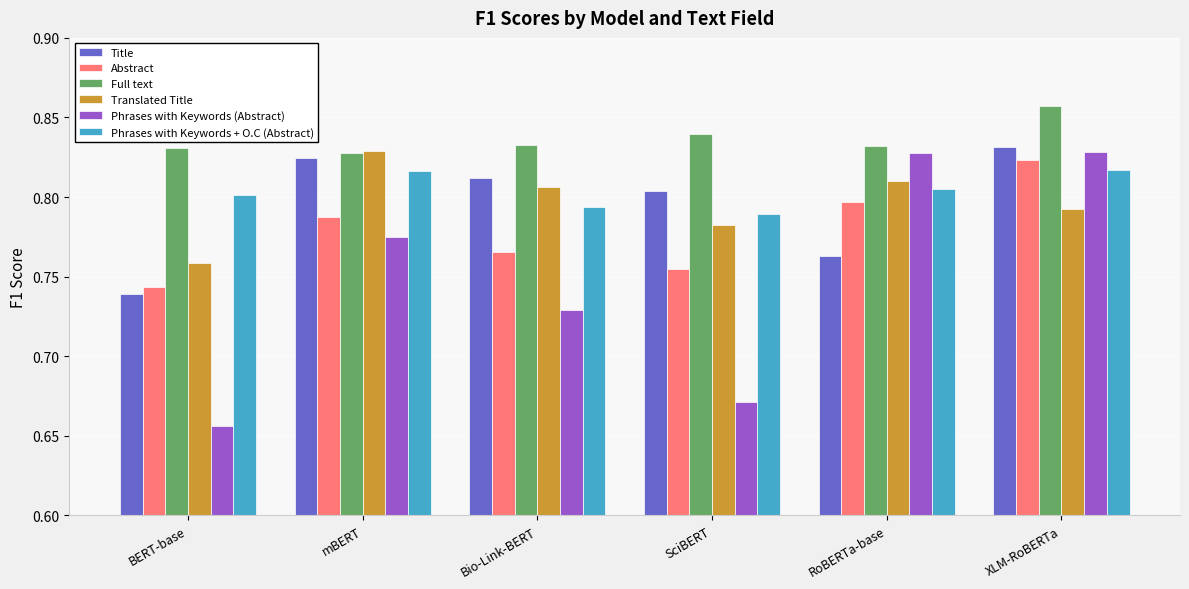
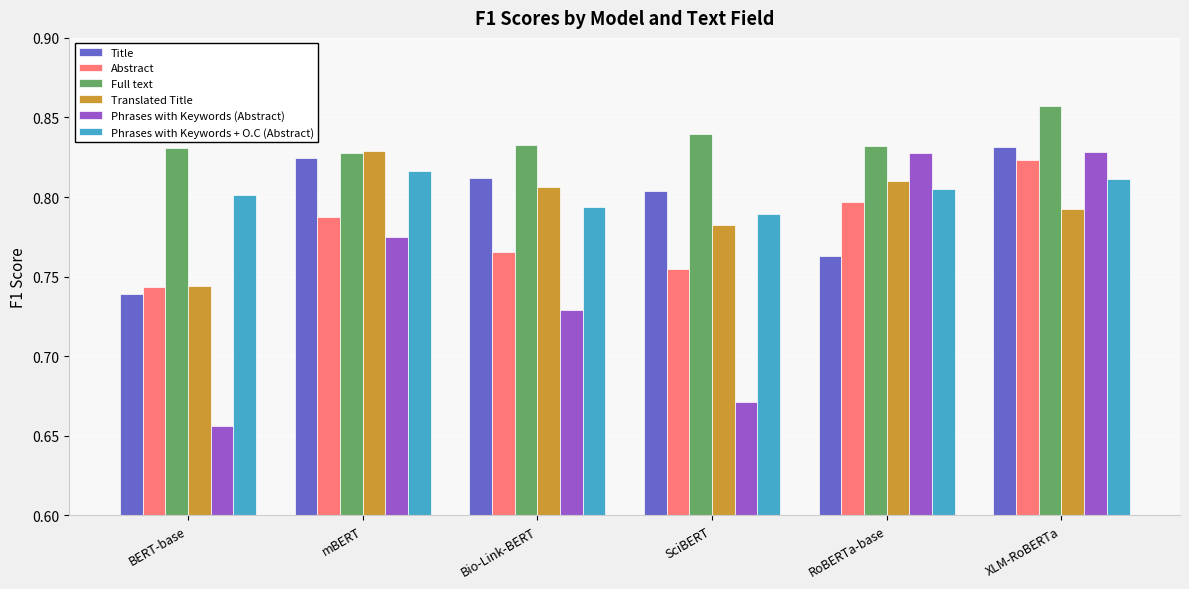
Translated Title, BERT-base: 0.759 -> 0.744
Phrases with Keywords + O.C (Abstract), XLM-RoBERTa: 0.817 -> 0.811
